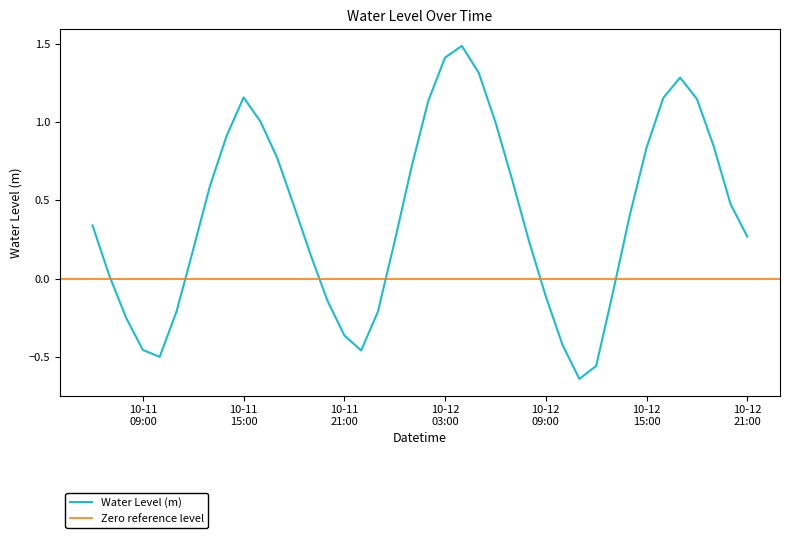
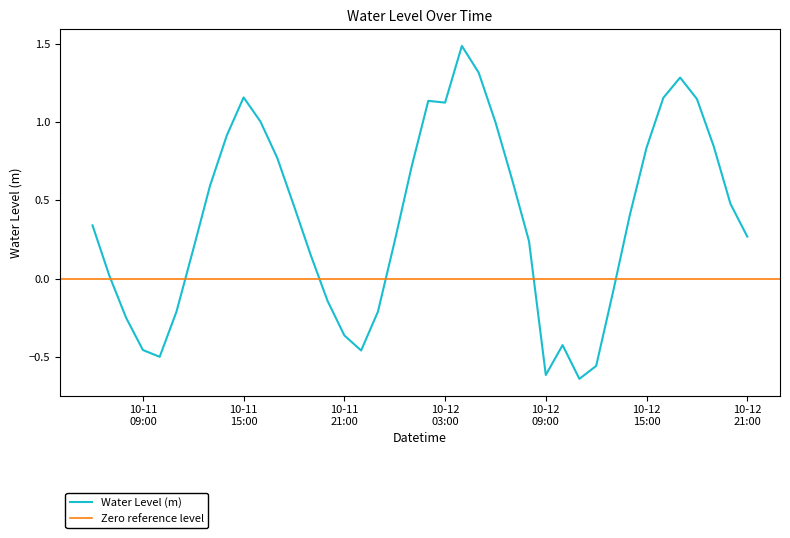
10-12 03:00: 1.41 -> 1.12
10-12 09:00: -0.11 -> -0.61
